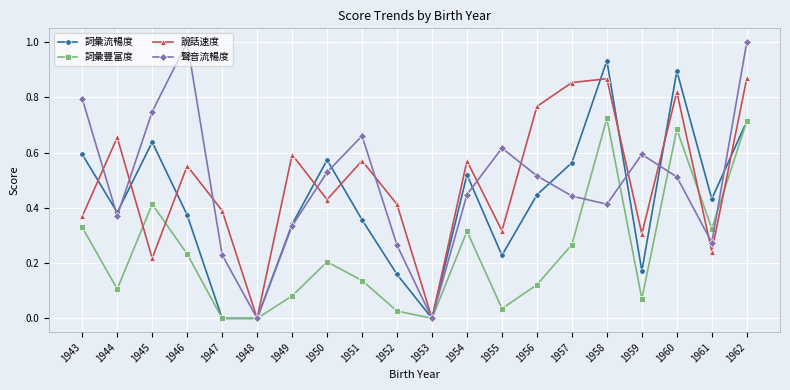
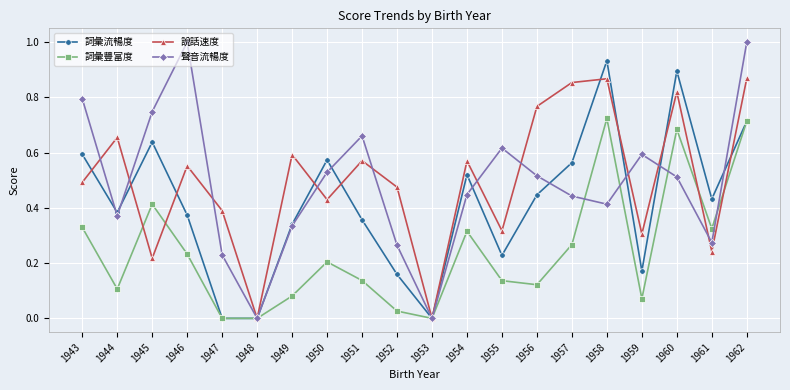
說話速度, 1943: 0.37 -> 0.49
說話速度, 1952: 0.41 -> 0.48
詞彙豐富度, 1955: 0.04 -> 0.14
